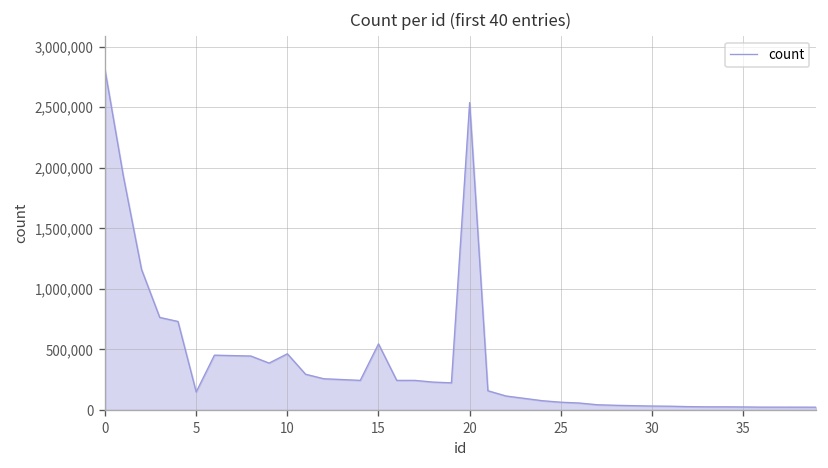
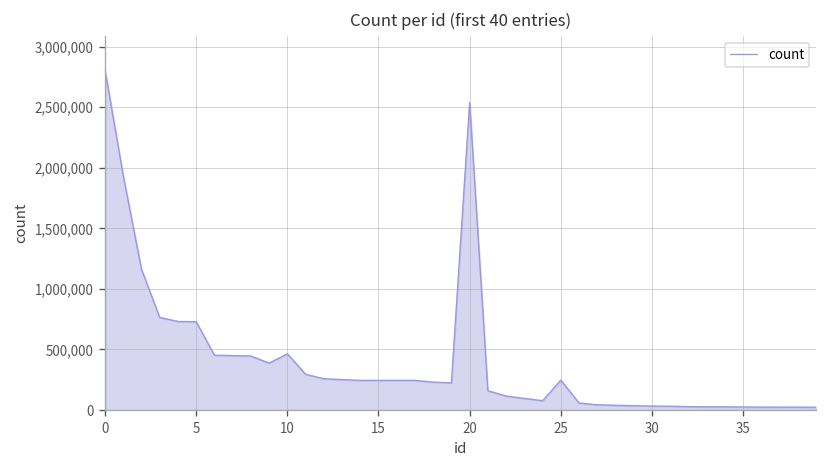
5: 150,000 -> 730,000
15: 550,000 -> 240,000
25: 60,000 -> 250,000
